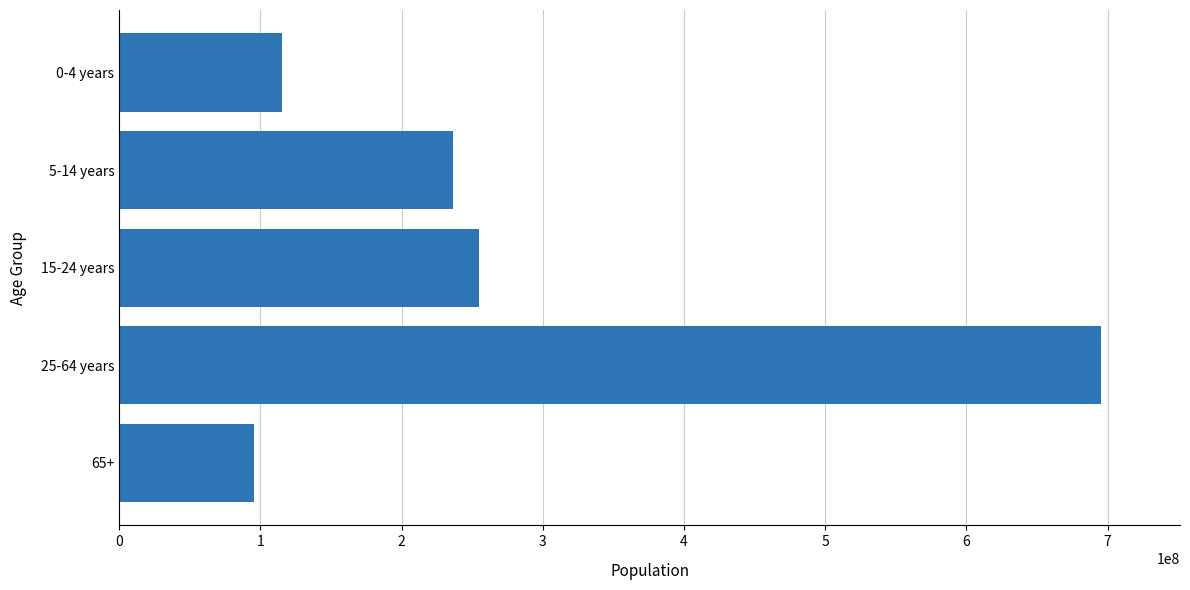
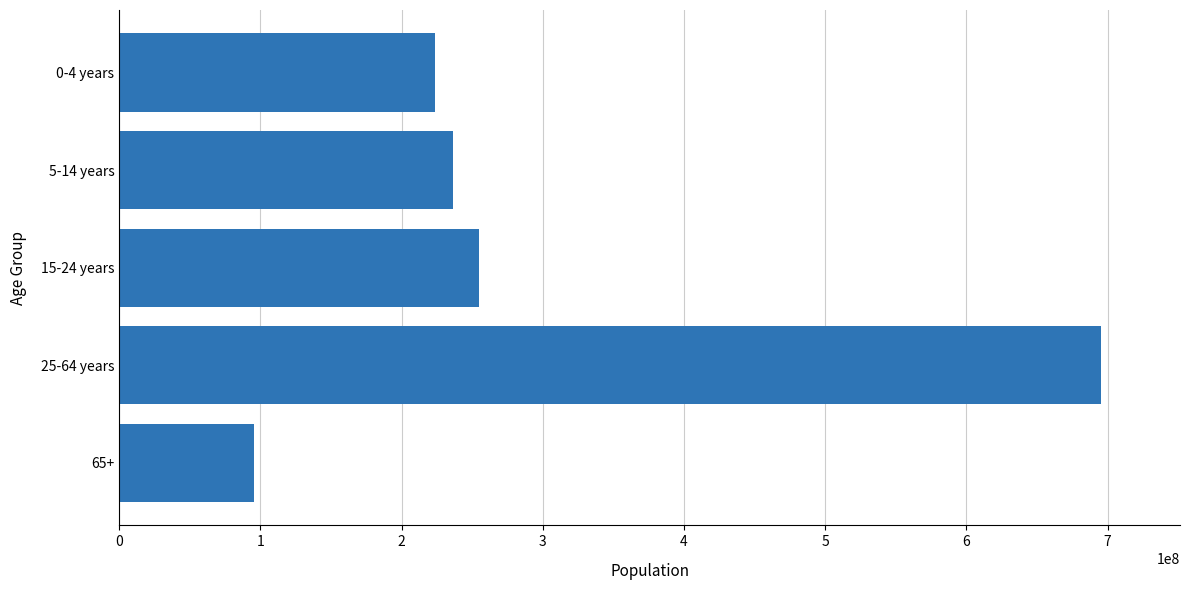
0-4 years: 115000000 -> 223000000
